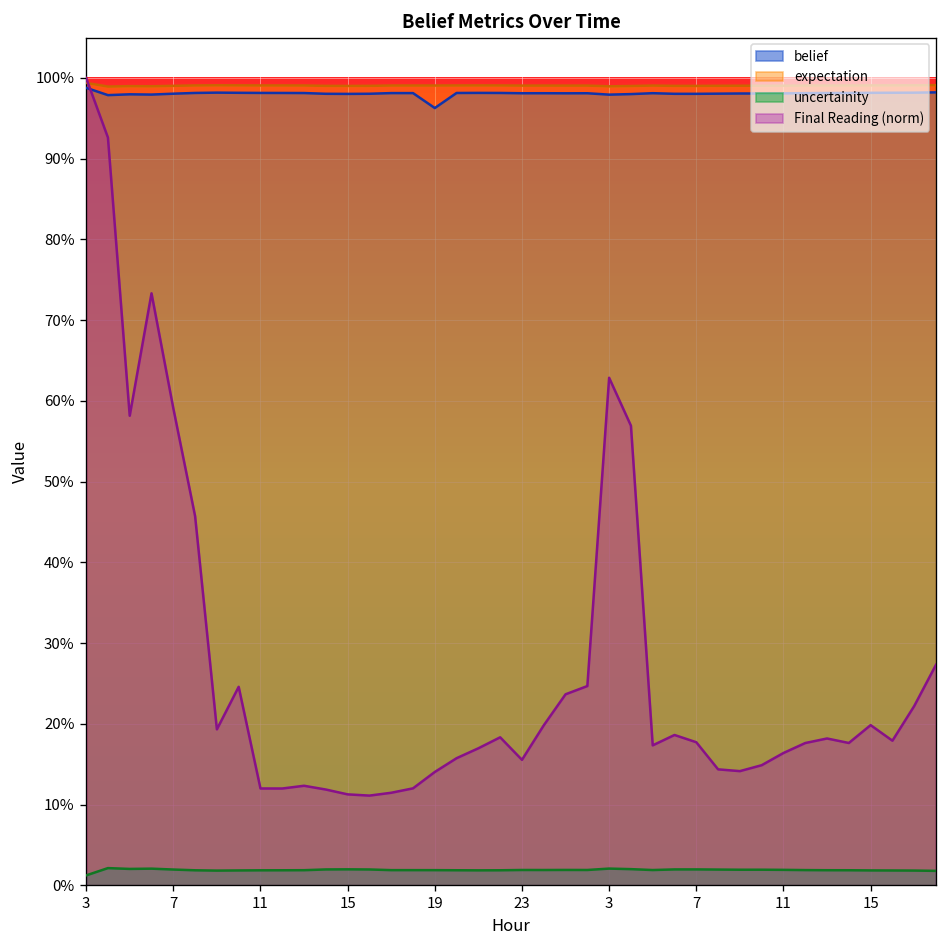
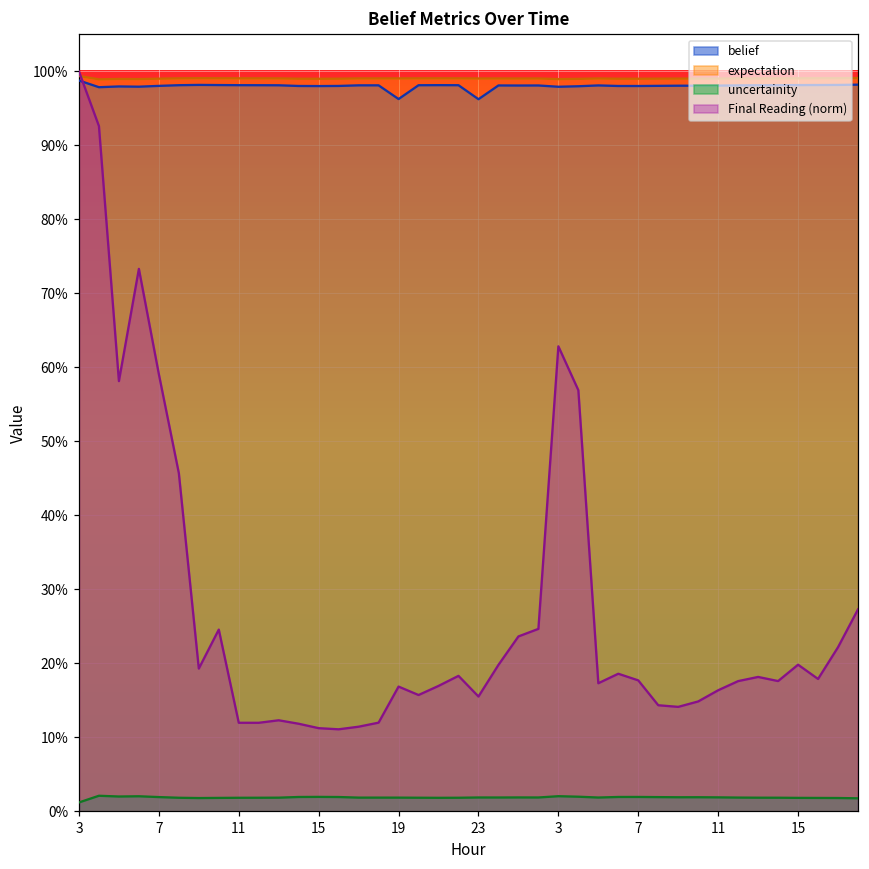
Final Reading (norm), 19: 14% -> 17%
belief, 23: 98% -> 96%
